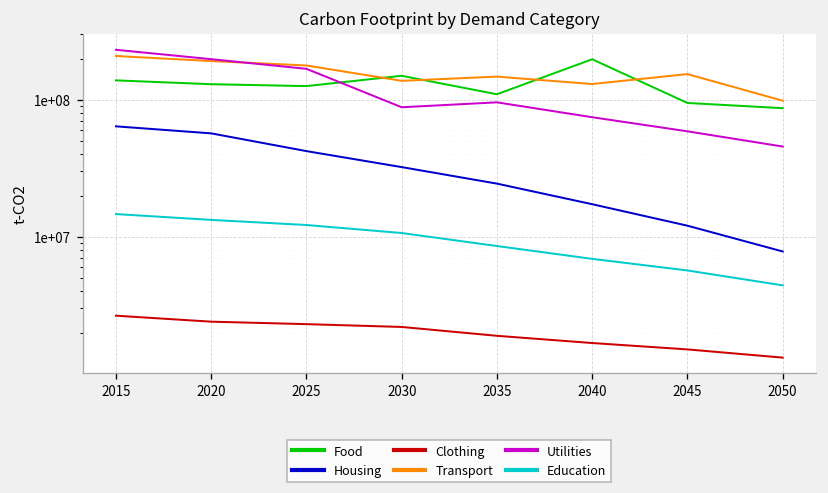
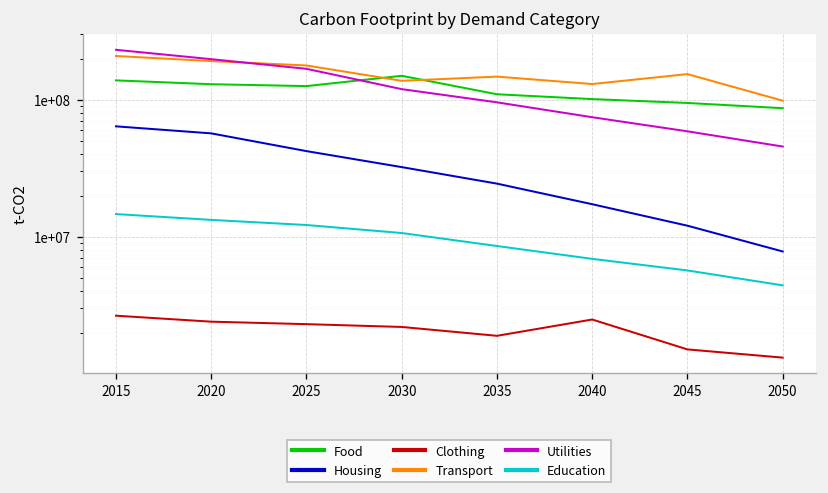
Utilities, 2030: 90000000 -> 120000000
Food, 2040: 200000000 -> 100000000
Clothing, 2040: 1700000 -> 2500000
